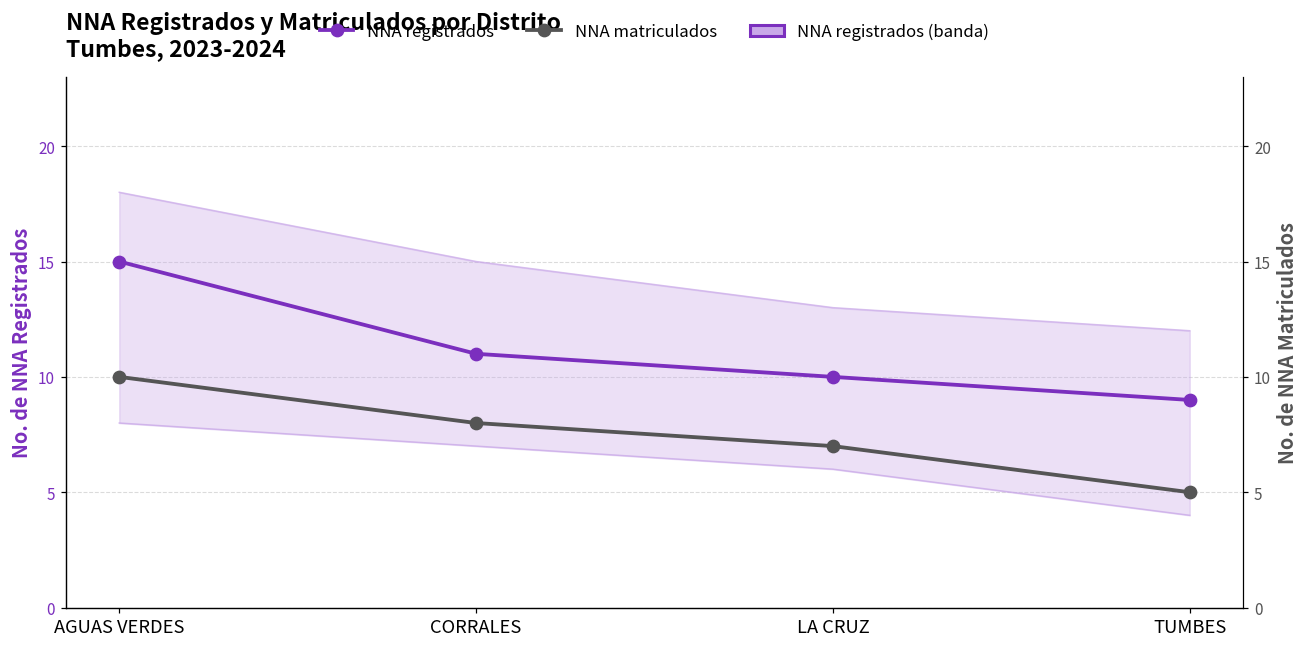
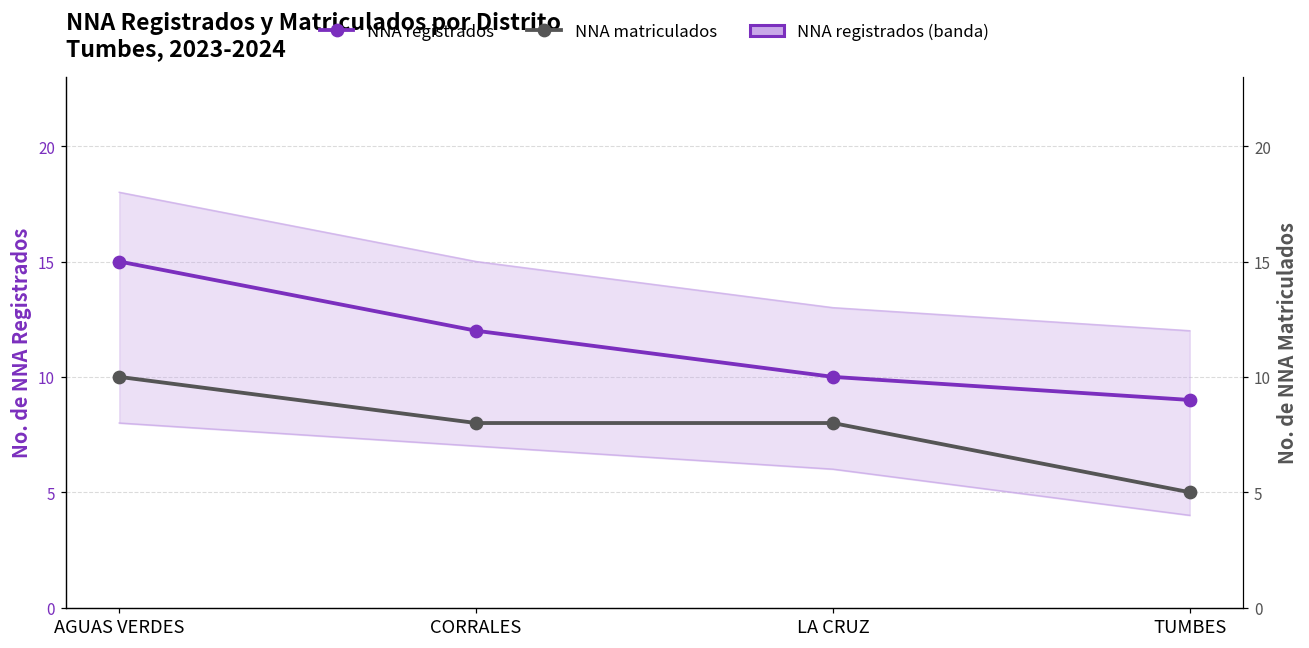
NNA registrados, CORRALES: 11 -> 12
NNA matriculados, LA CRUZ: 7 -> 8
